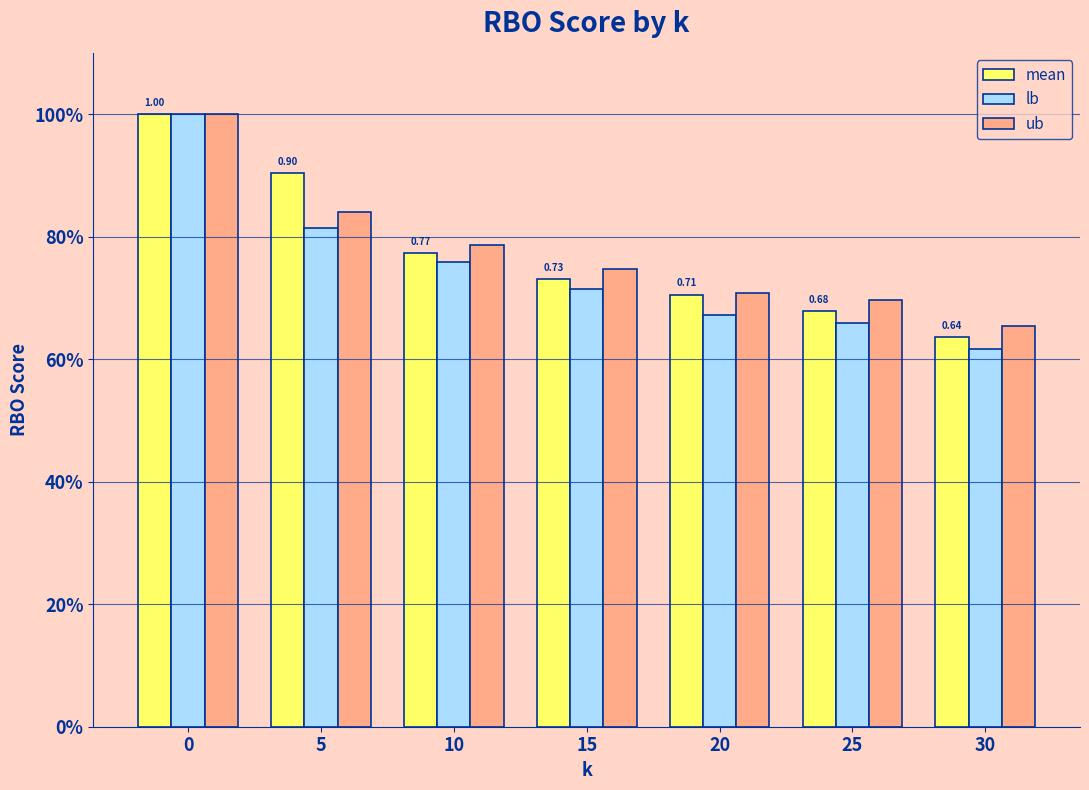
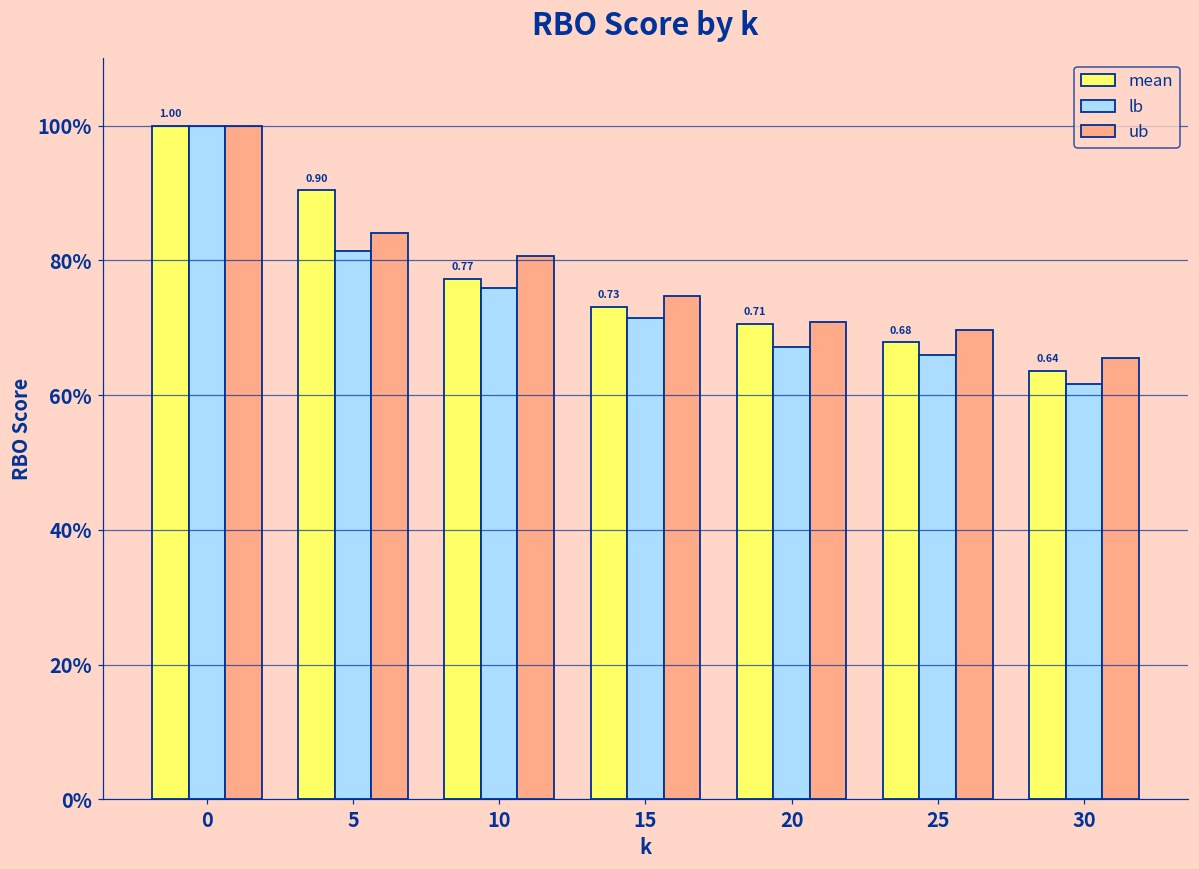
ub, 10: 79% -> 81%
